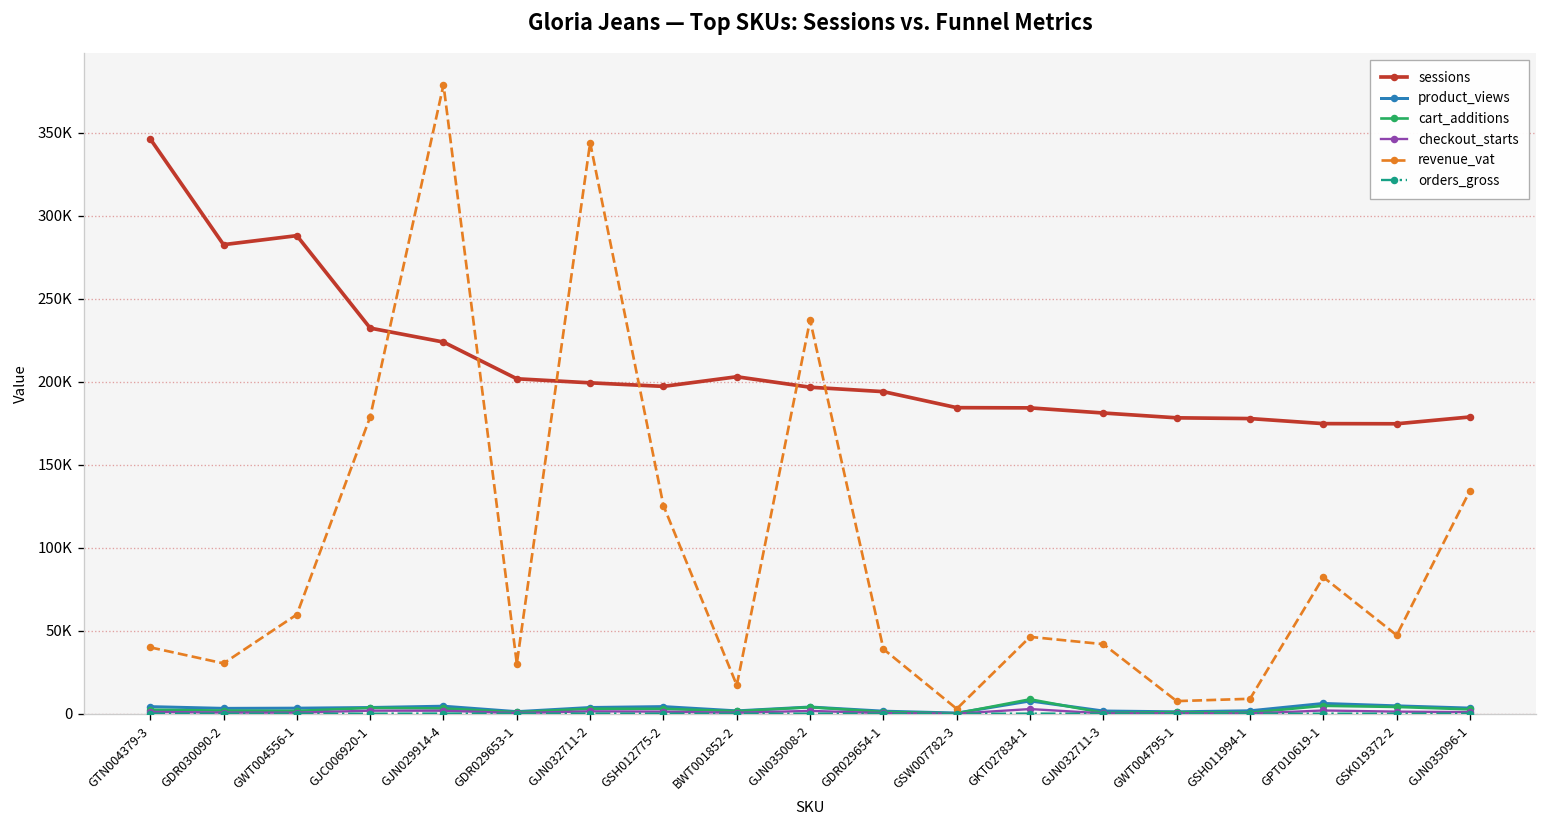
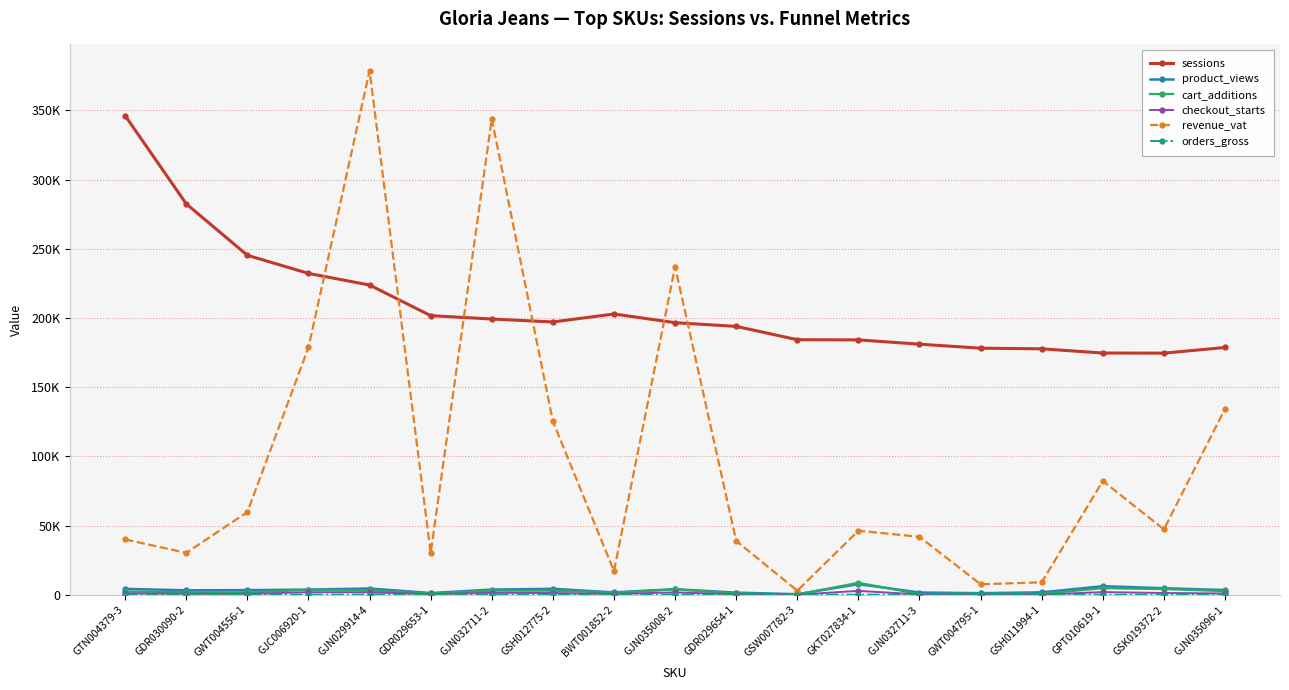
sessions, GWT004556-1: 288000 -> 245000
